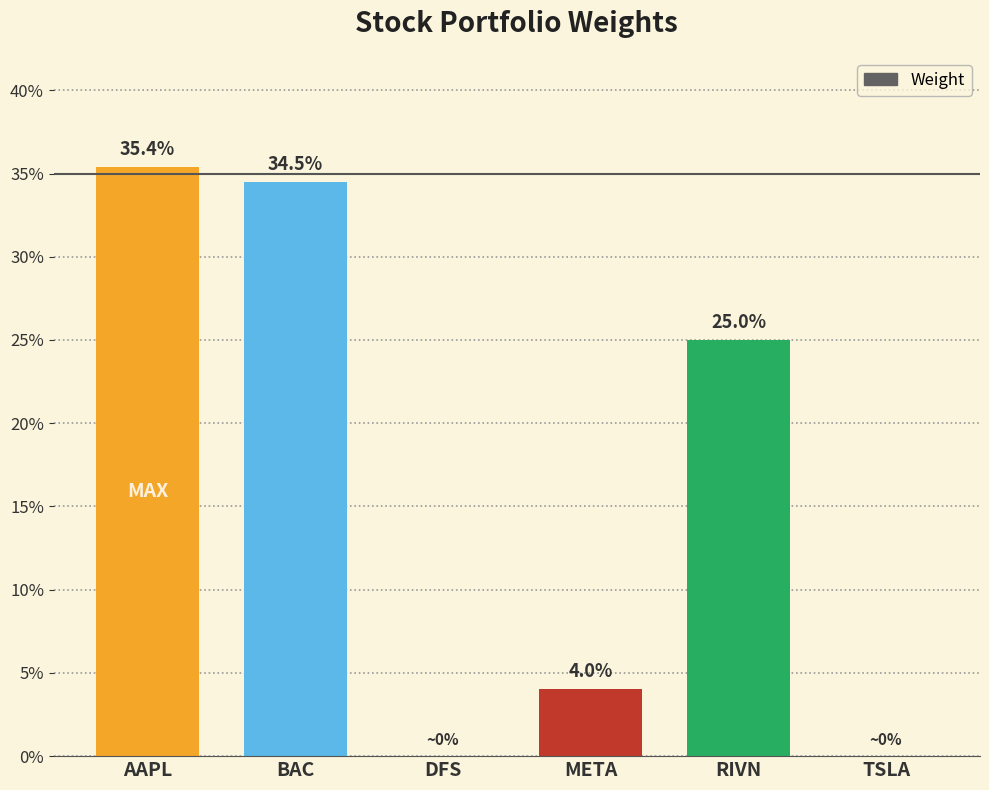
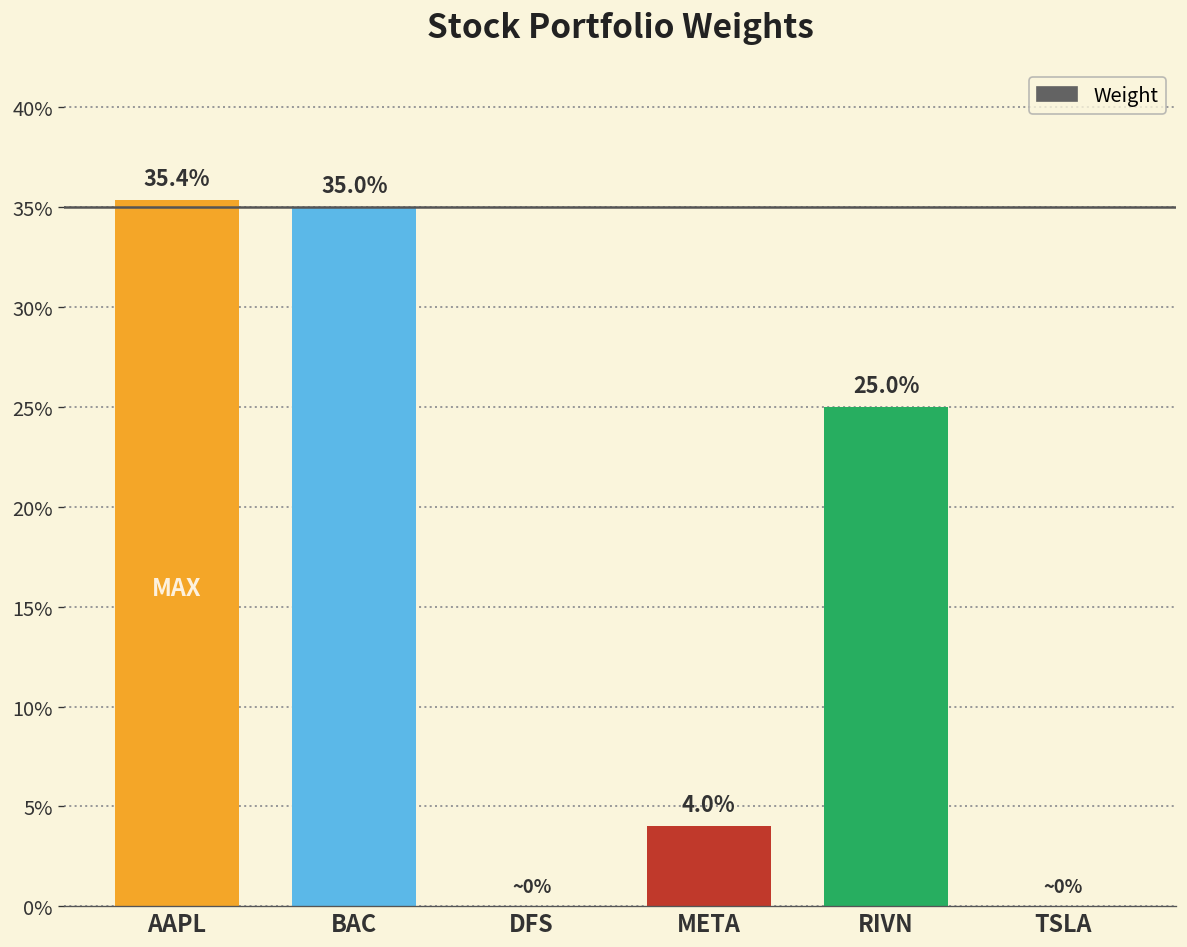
BAC: 34.5% -> 35.0%
